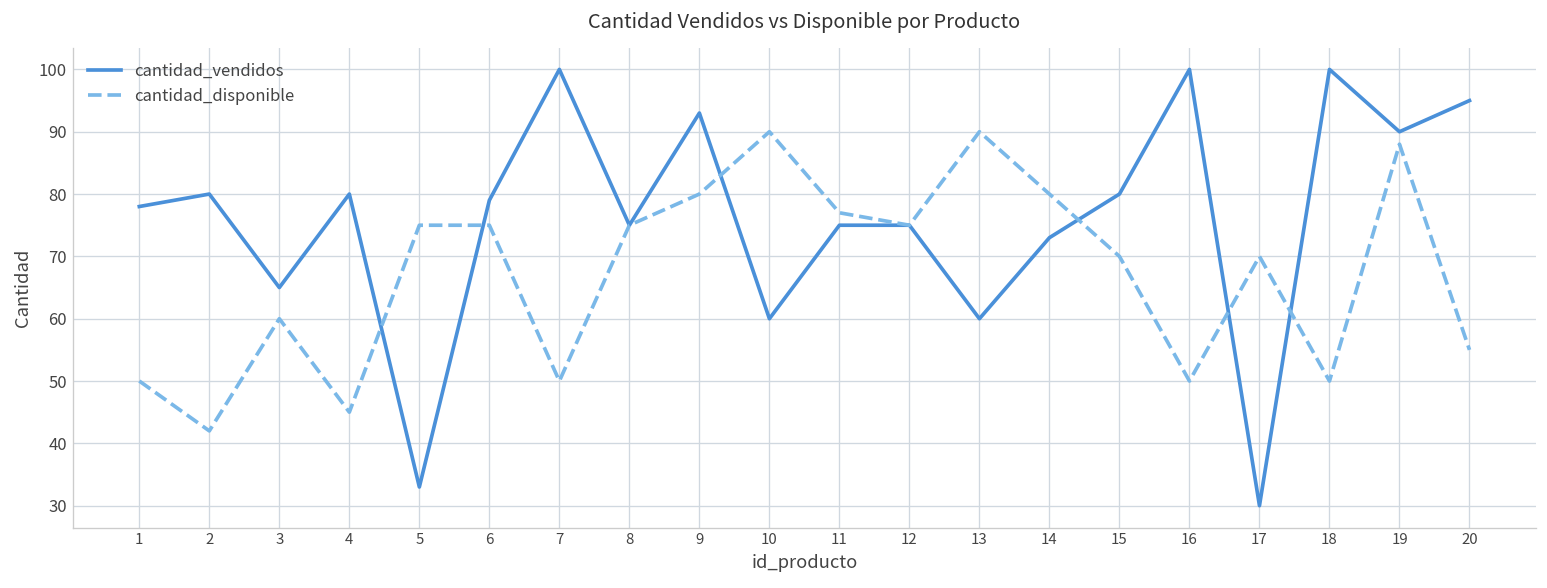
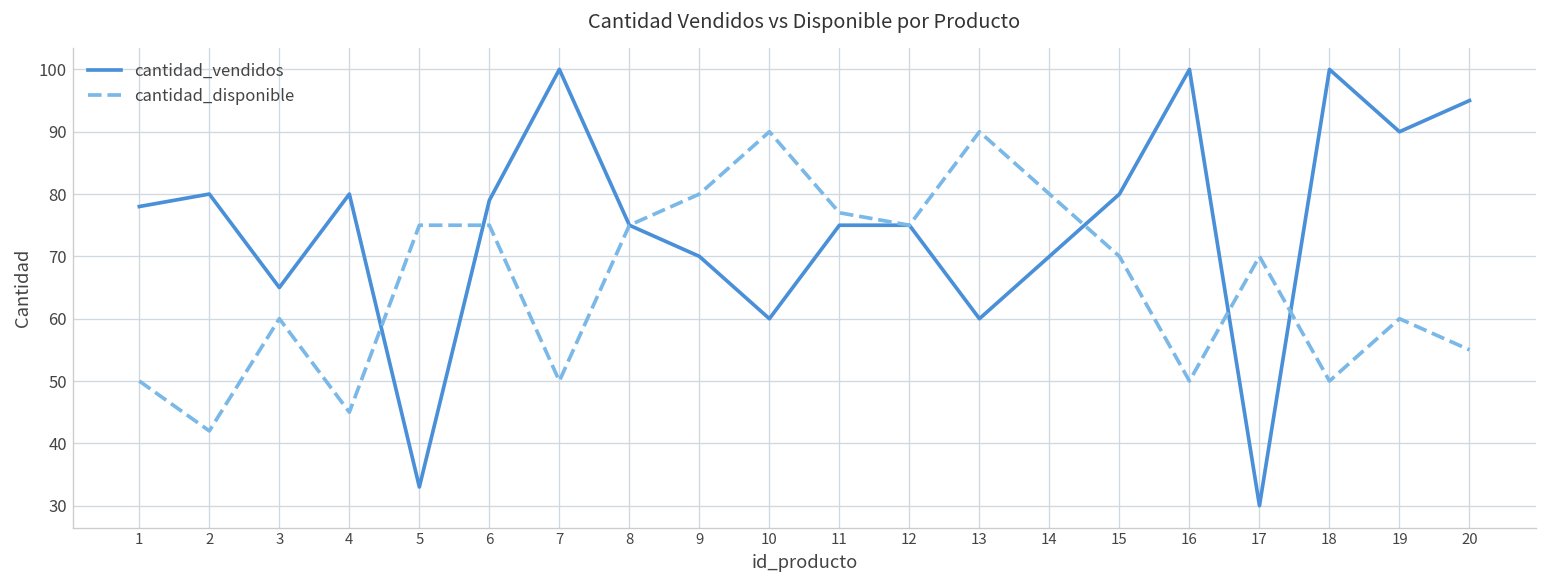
cantidad_vendidos, 9: 93 -> 70
cantidad_vendidos, 14: 73 -> 70
cantidad_disponible, 19: 88 -> 60
